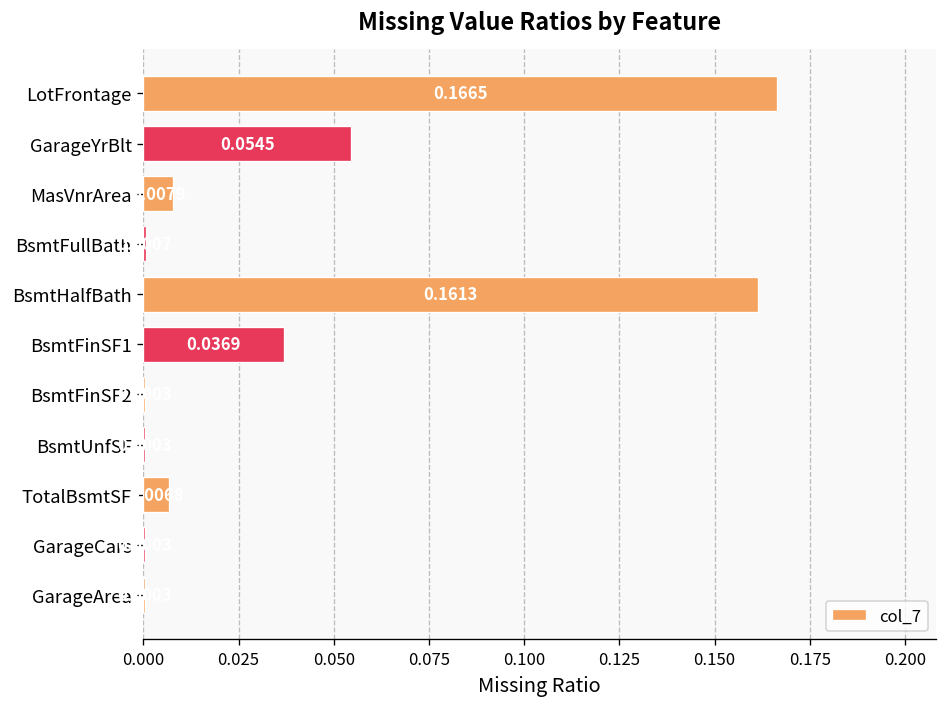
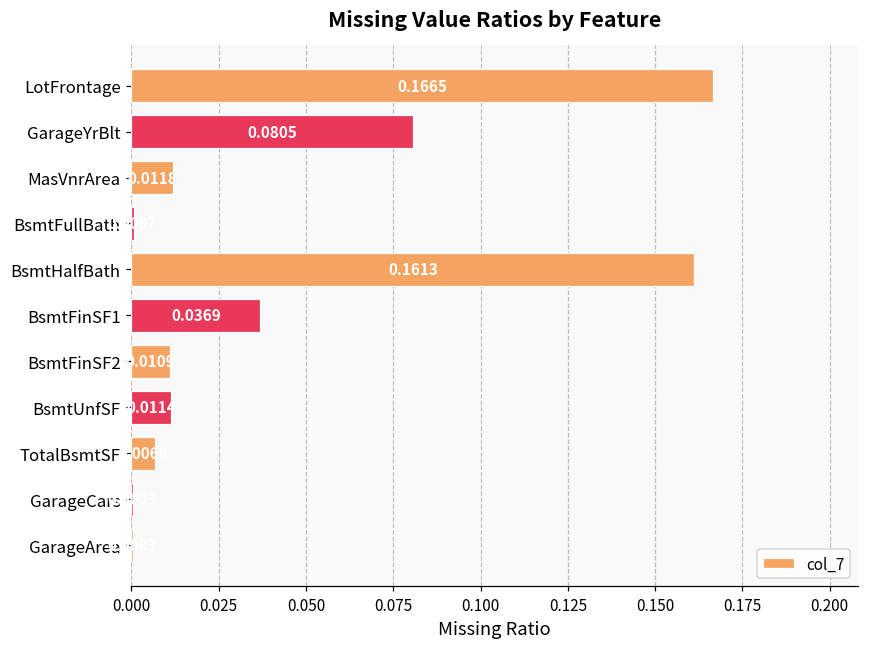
GarageYrBlt: 0.0545 -> 0.0805
MasVnrArea: 0.008 -> 0.012
BsmtFinSF2: 0.000 -> 0.011
BsmtUnfSF: 0.000 -> 0.011
